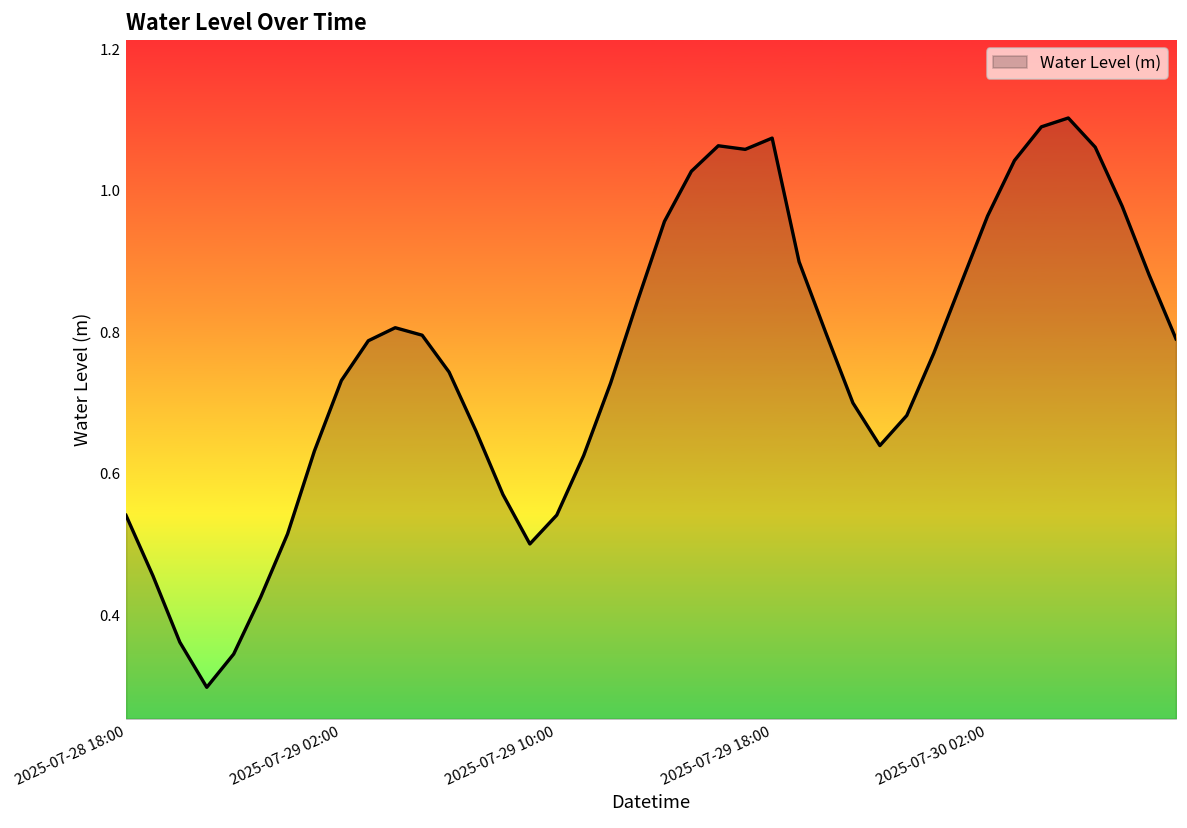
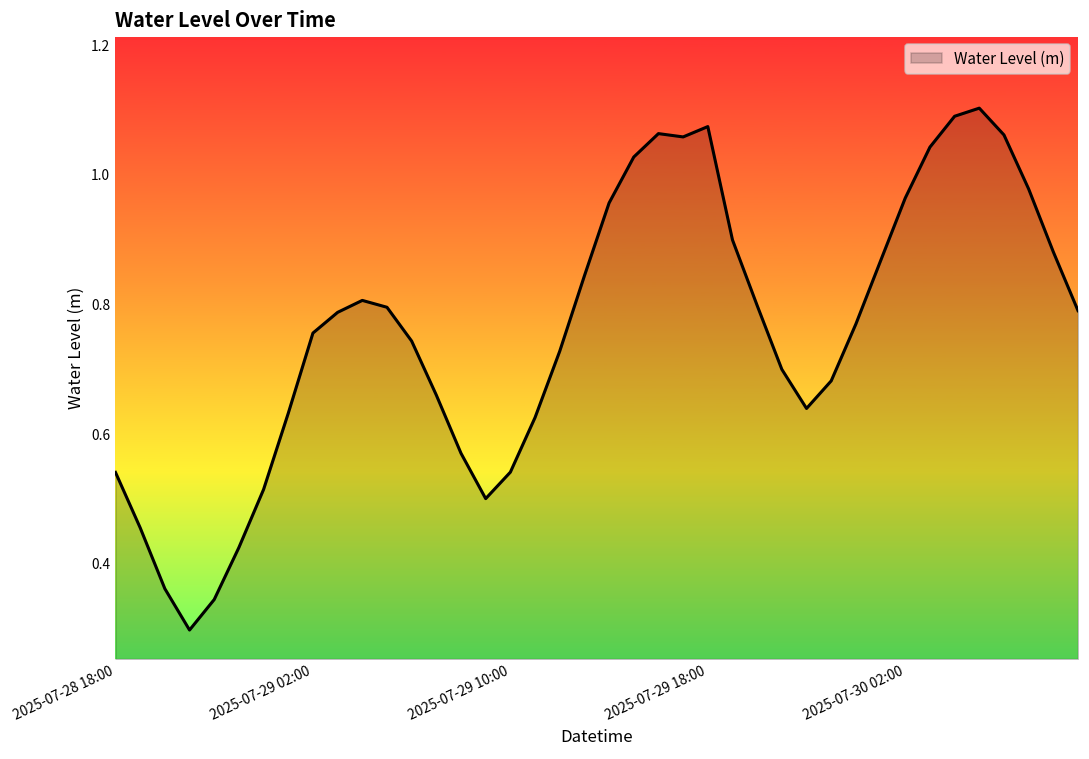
2025-07-29 02:00: 0.73 -> 0.76
